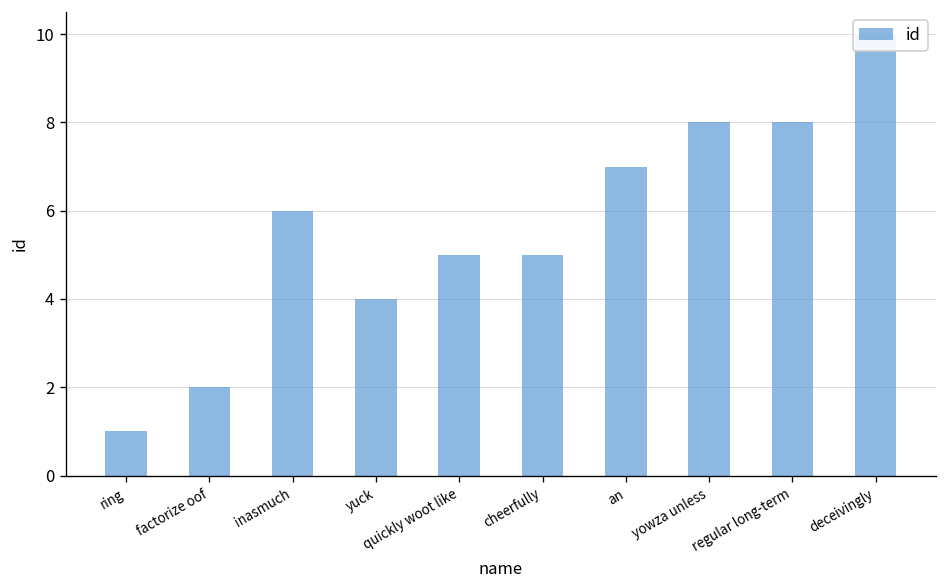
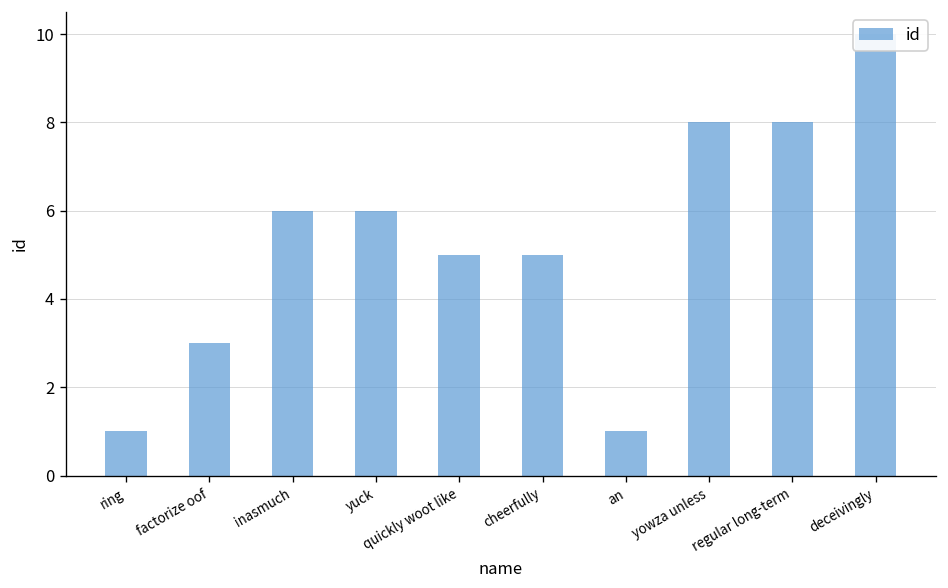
factorize oof: 2 -> 3
yuck: 4 -> 6
an: 7 -> 1
